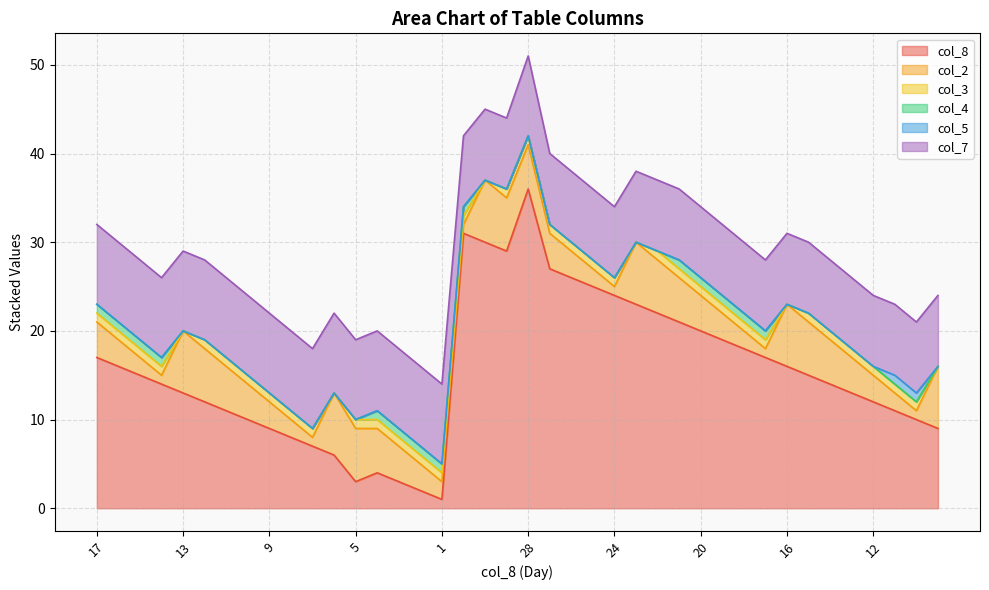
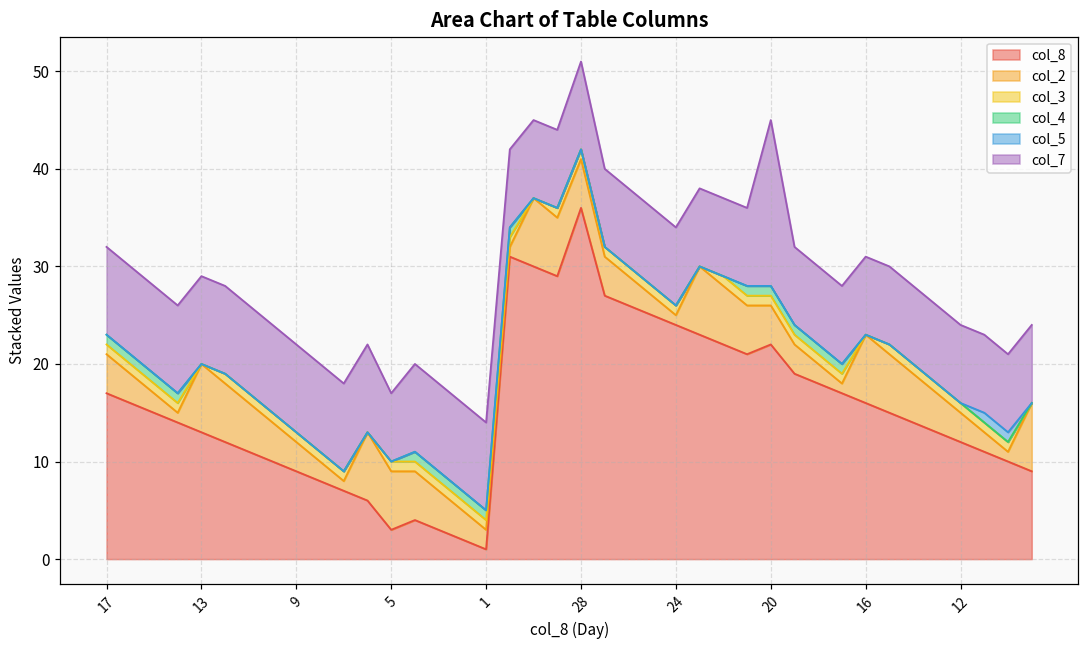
col_7, 5: 9 -> 7
col_8, 20: 20 -> 22
col_7, 20: 8 -> 17
